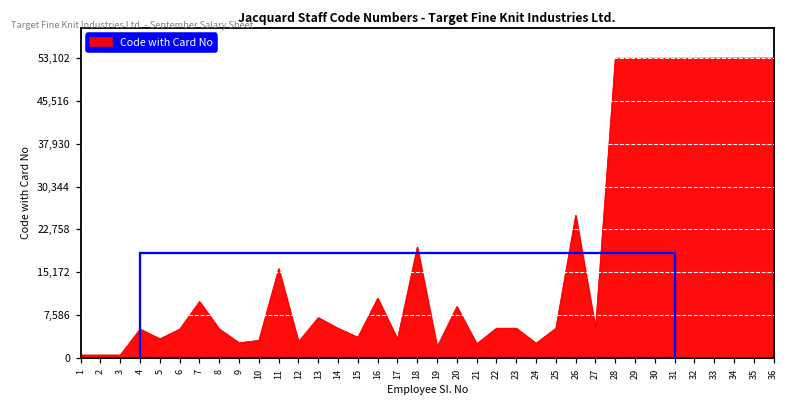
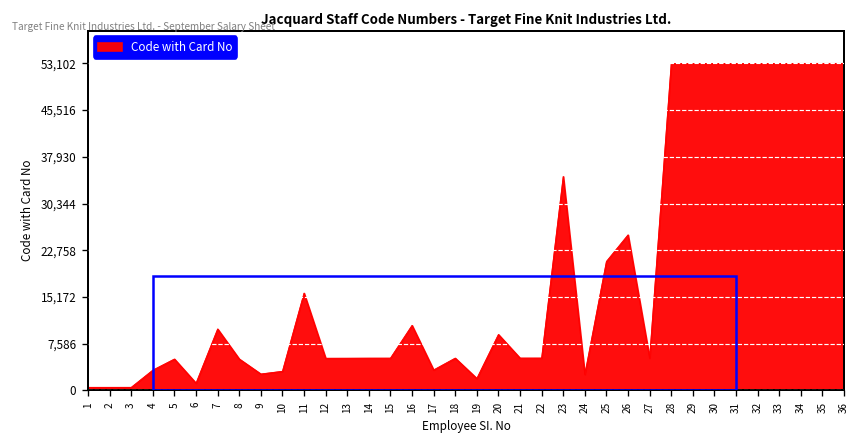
4: 5,000 -> 3,000
5: 3,000 -> 5,000
6: 5,000 -> 1,000
12: 3,000 -> 5,000
13: 7,000 -> 5,000
15: 4,000 -> 5,000
18: 20,000 -> 5,000
21: 2,000 -> 5,000
23: 5,000 -> 35,000
25: 5,000 -> 21,000
